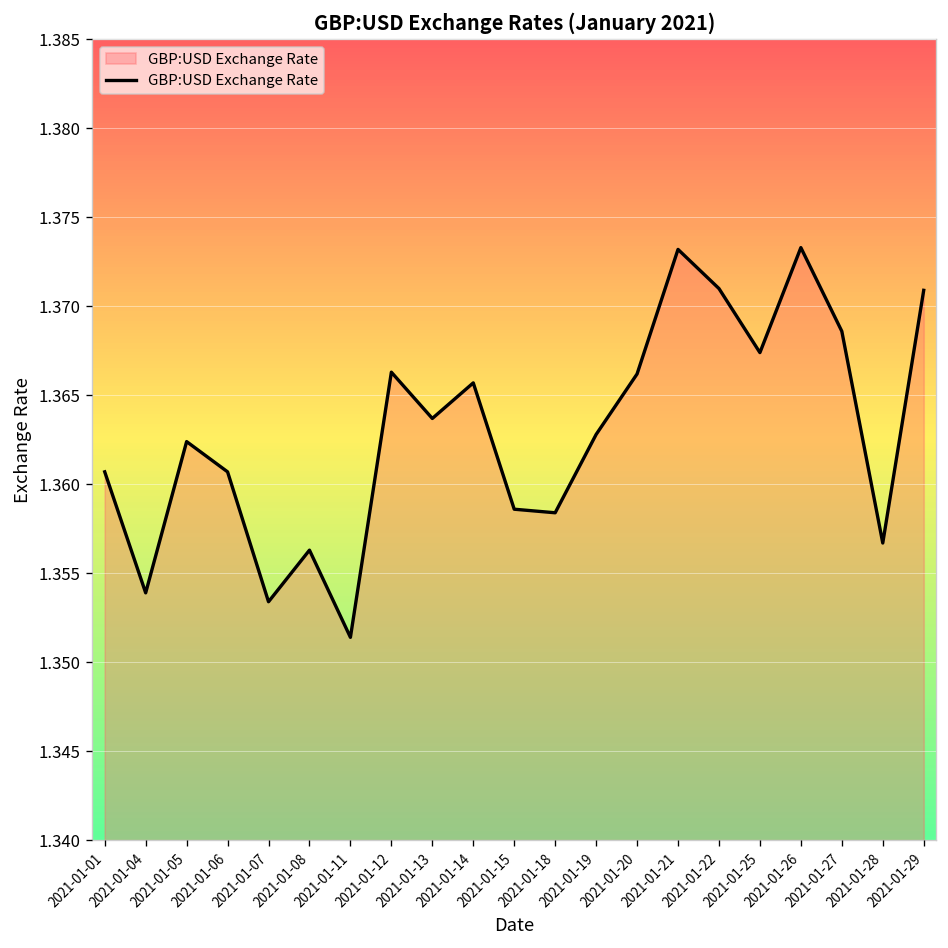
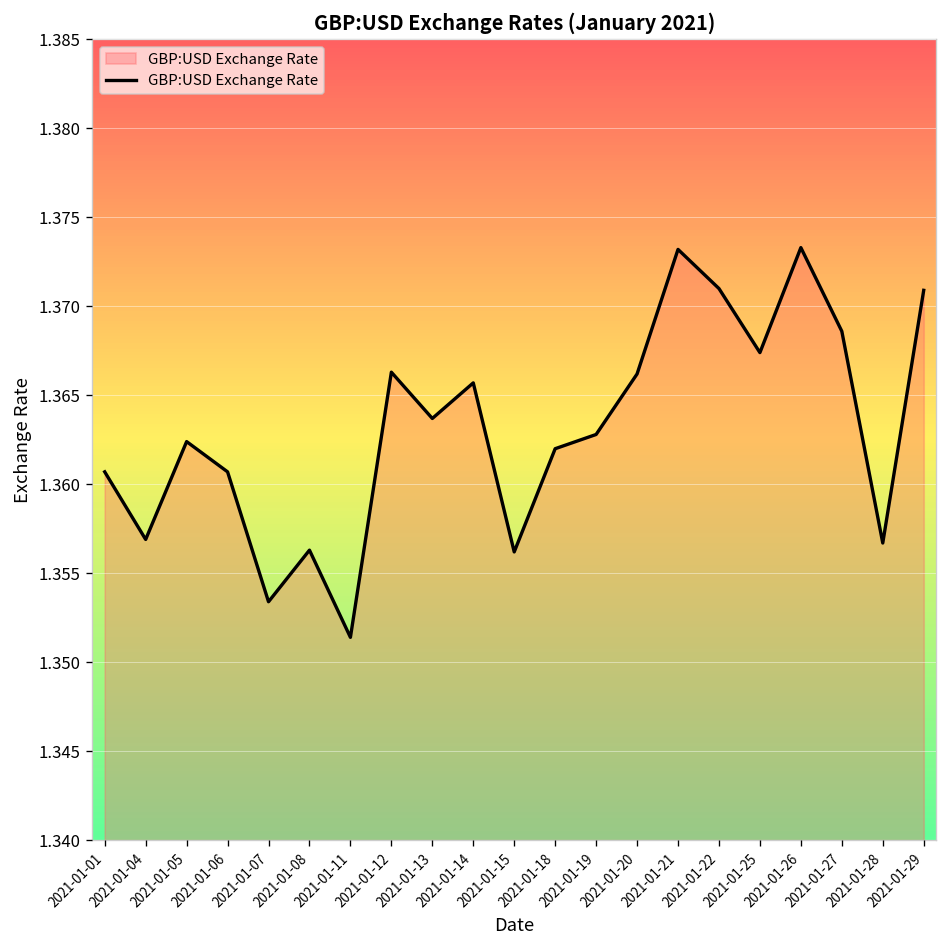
2021-01-04: 1.3539 -> 1.3569
2021-01-15: 1.3586 -> 1.3562
2021-01-18: 1.3584 -> 1.3620
